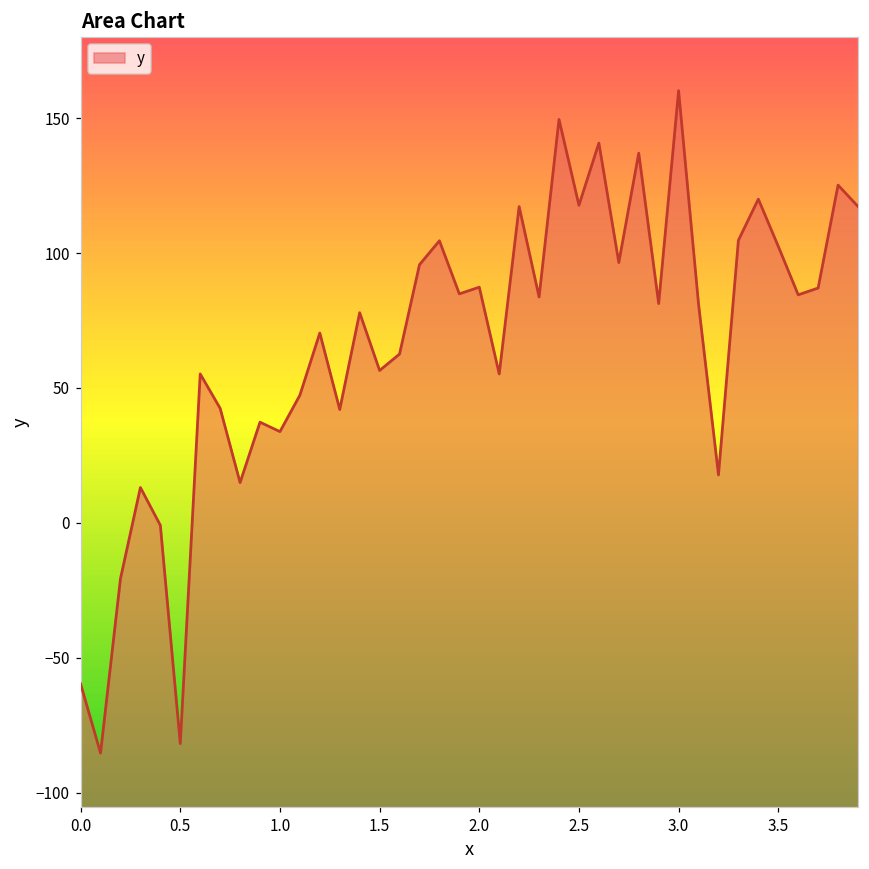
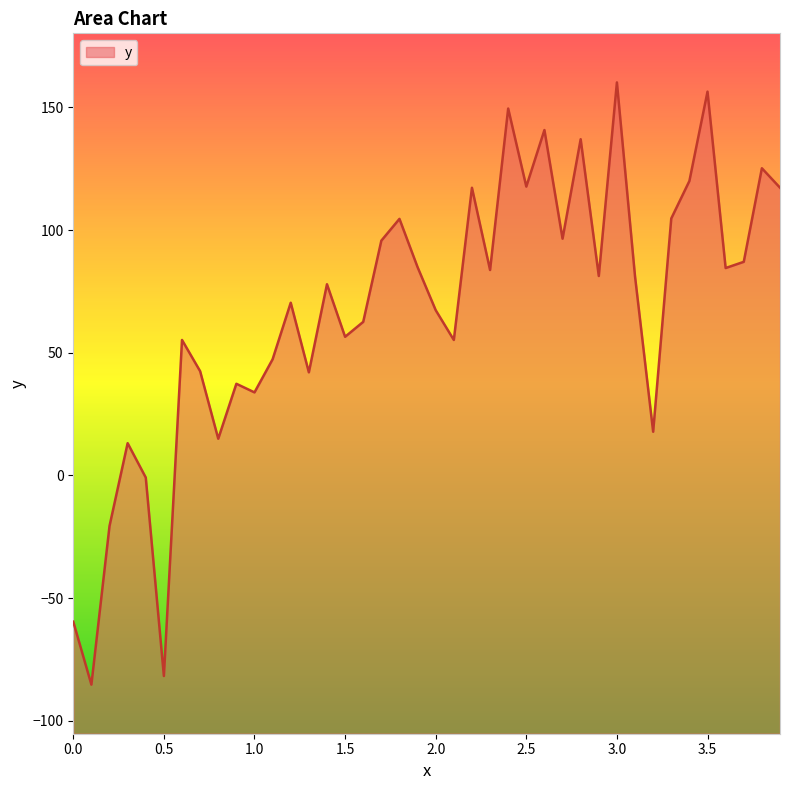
2.0: 87 -> 67
3.5: 102 -> 156
